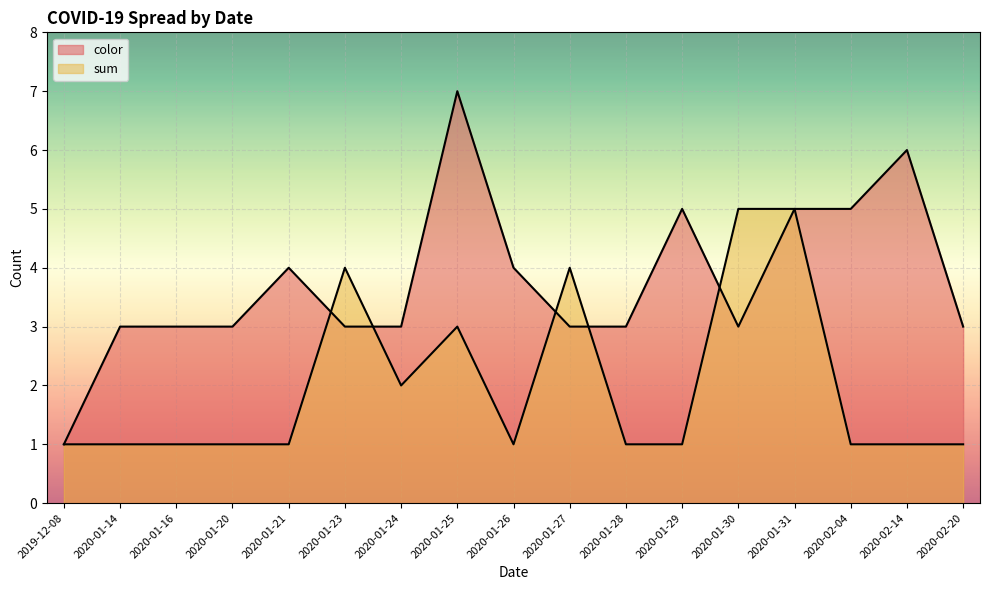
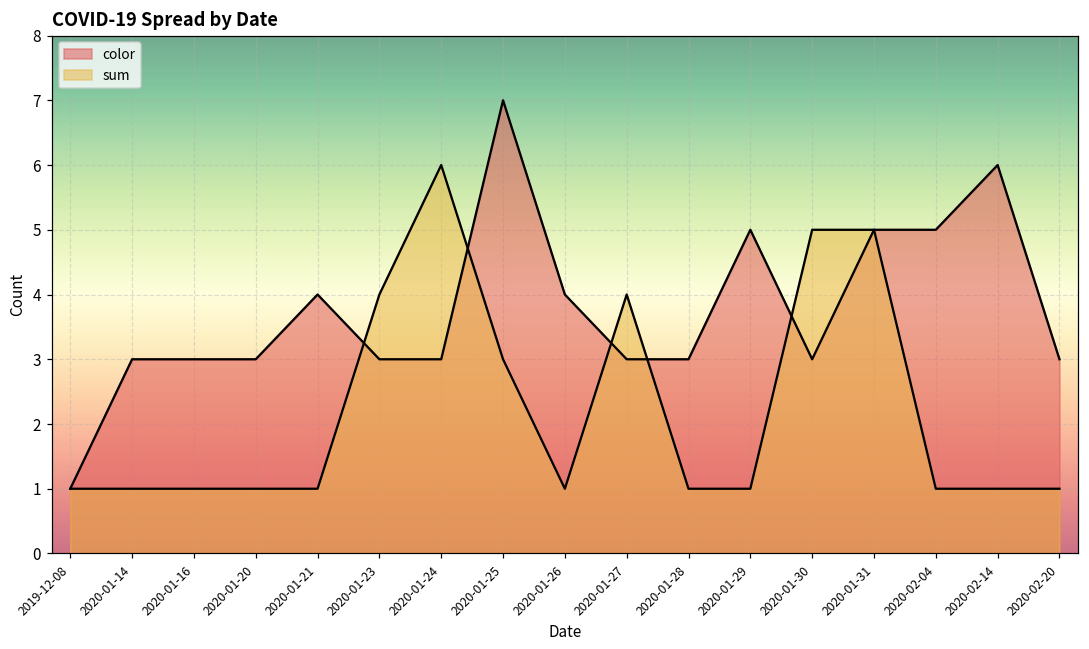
sum, 2020-01-24: 2 -> 6
